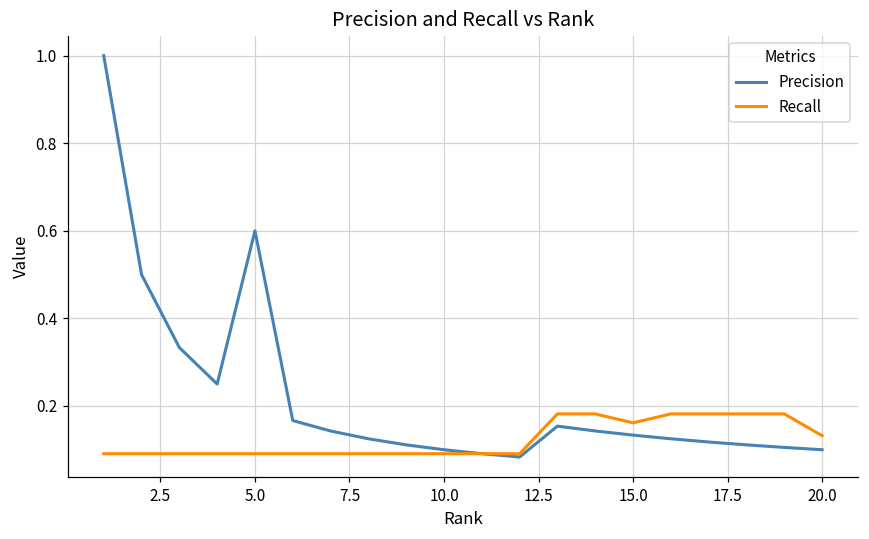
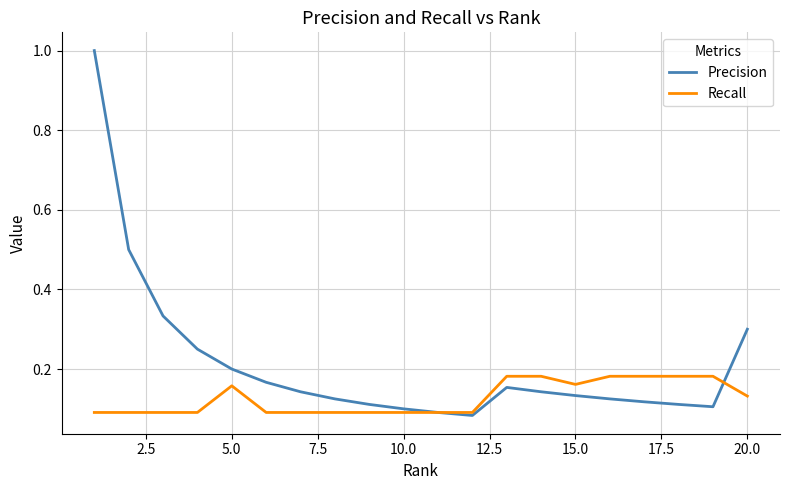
Precision, 5.0: 0.6 -> 0.2
Recall, 5.0: 0.09 -> 0.16
Precision, 20.0: 0.1 -> 0.3
